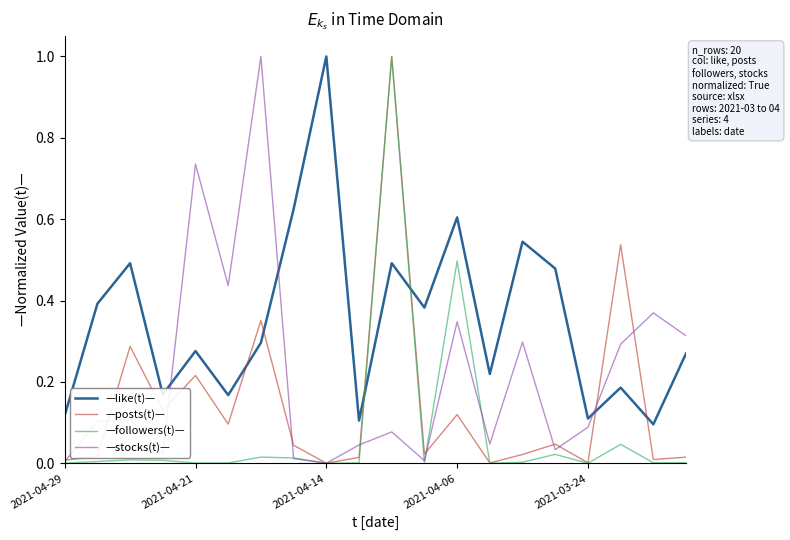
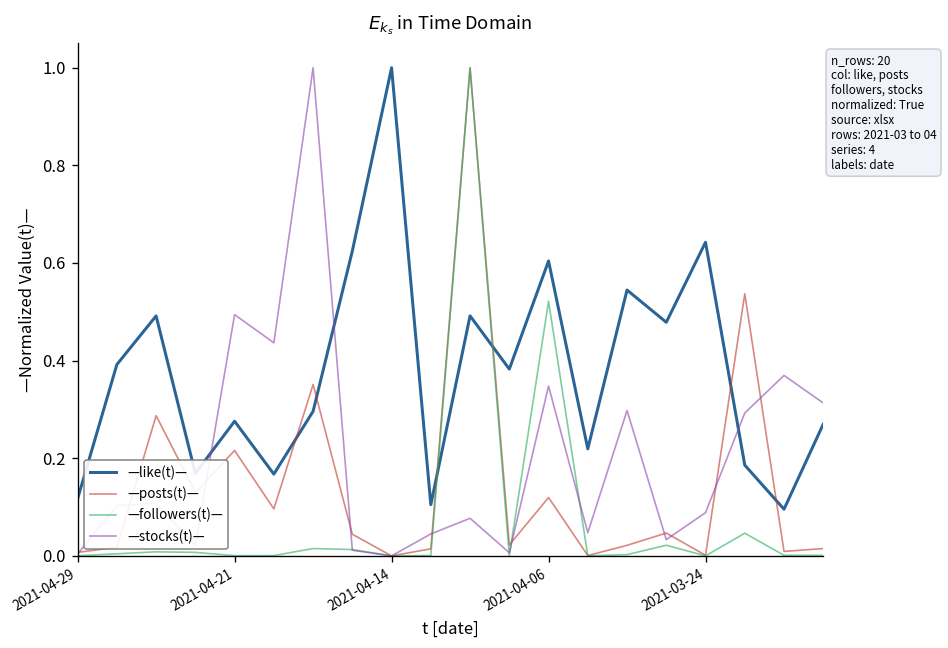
—stocks(t)—, 2021-04-21: 0.74 -> 0.49
—followers(t)—, 2021-04-06: 0.50 -> 0.52
—like(t)—, 2021-03-24: 0.11 -> 0.64
